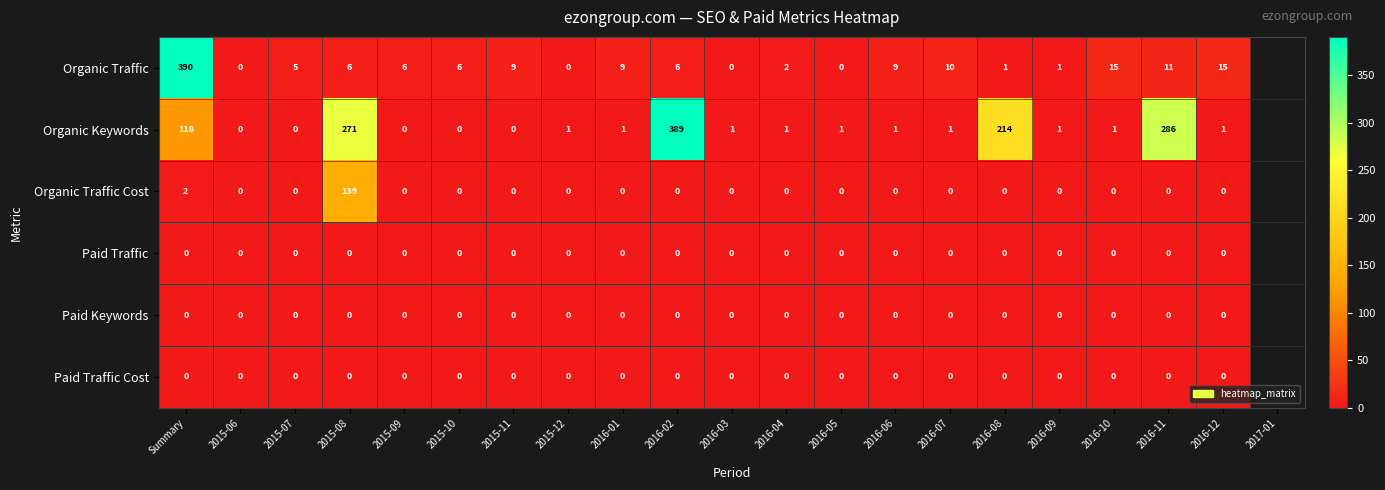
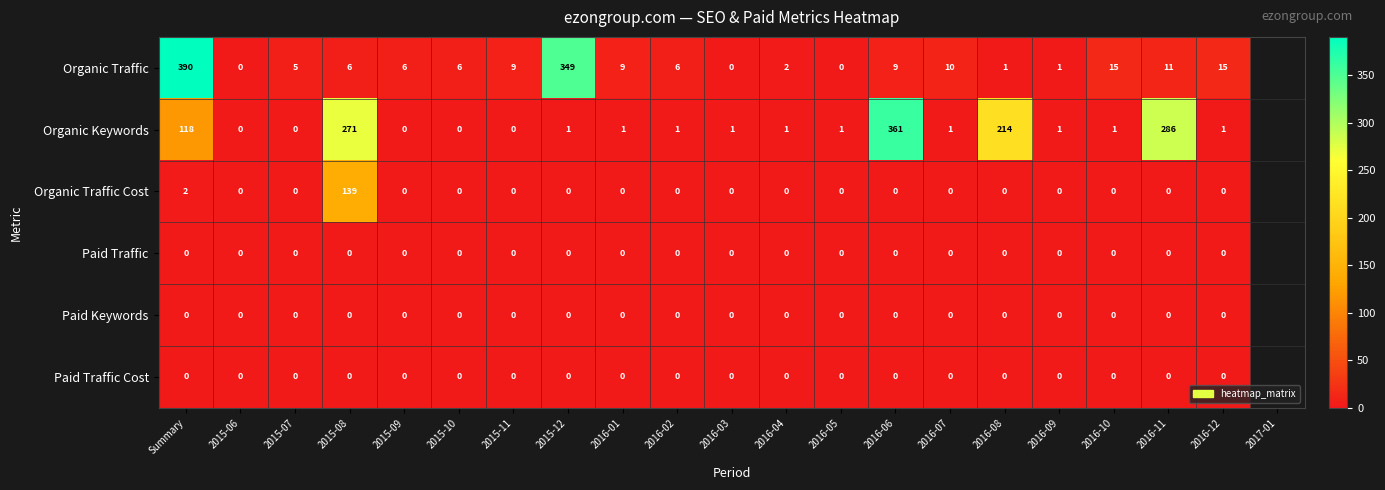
Organic Traffic, 2015-12: 0 -> 349
Organic Keywords, 2016-02: 389 -> 1
Organic Keywords, 2016-06: 1 -> 361
